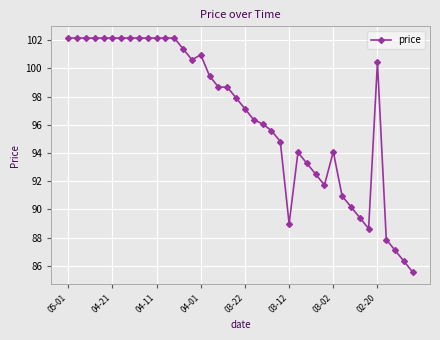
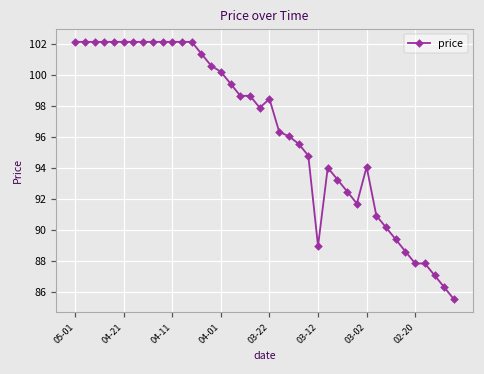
04-01: 101.0 -> 100.2
03-22: 97.1 -> 98.5
02-20: 100.4 -> 87.9
